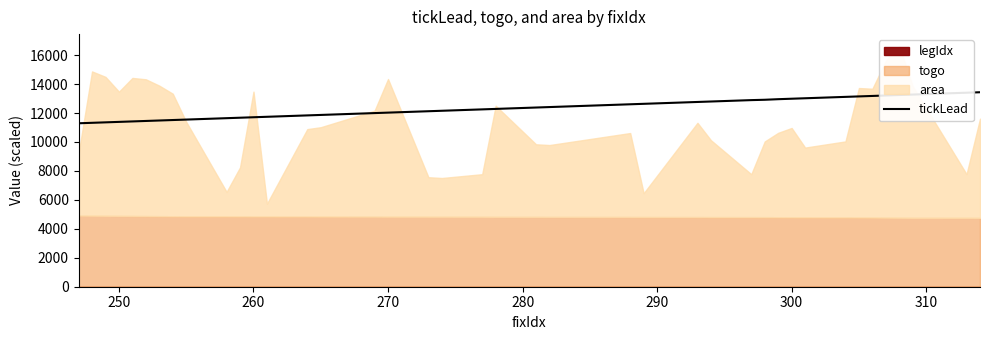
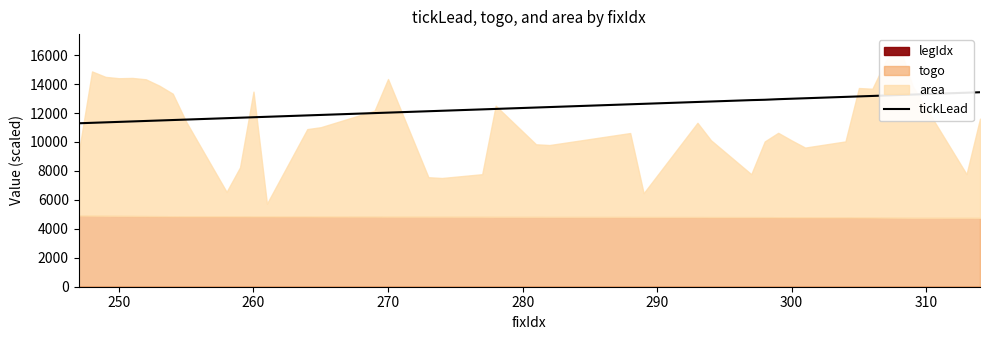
area, 250: 8600 -> 9500
area, 300: 6200 -> 5300
